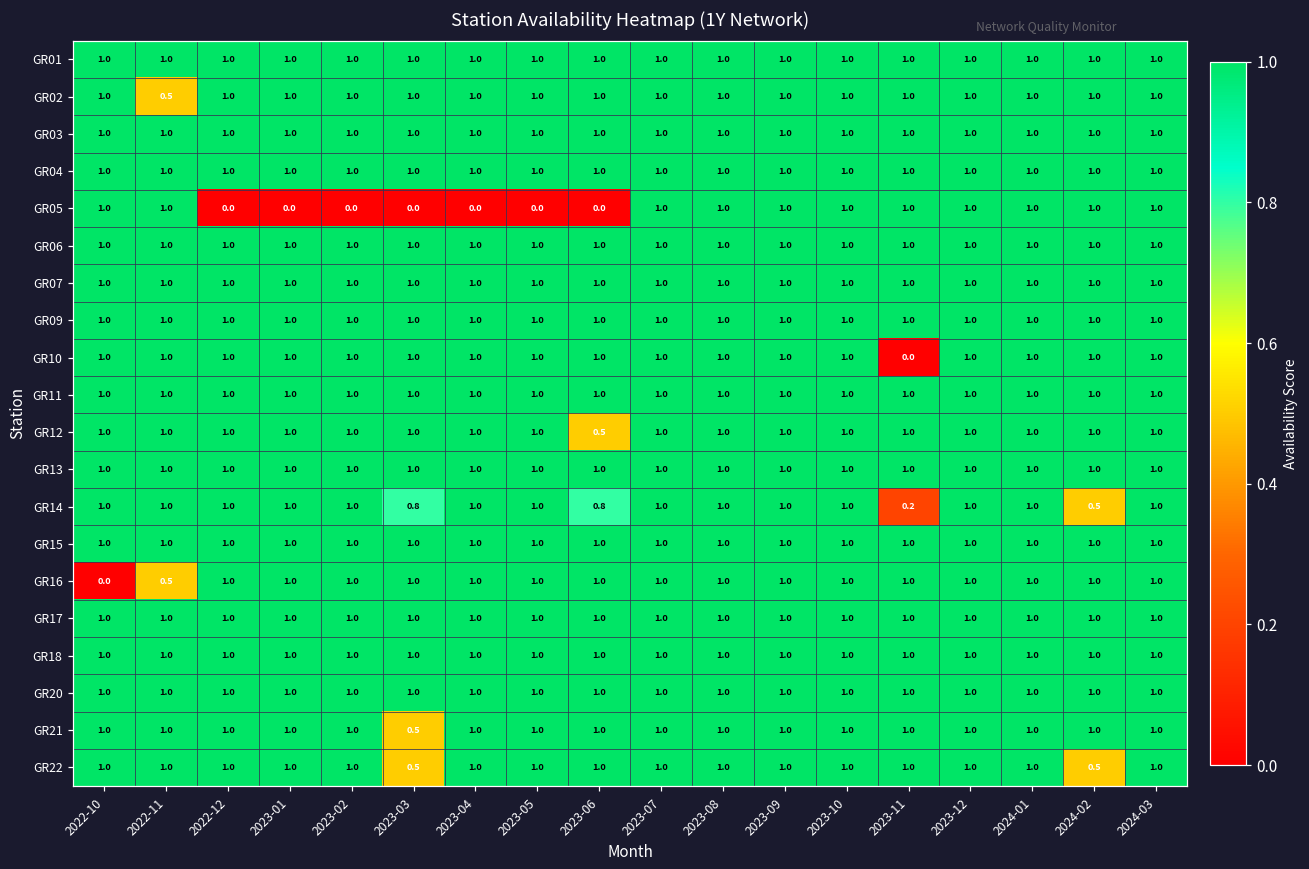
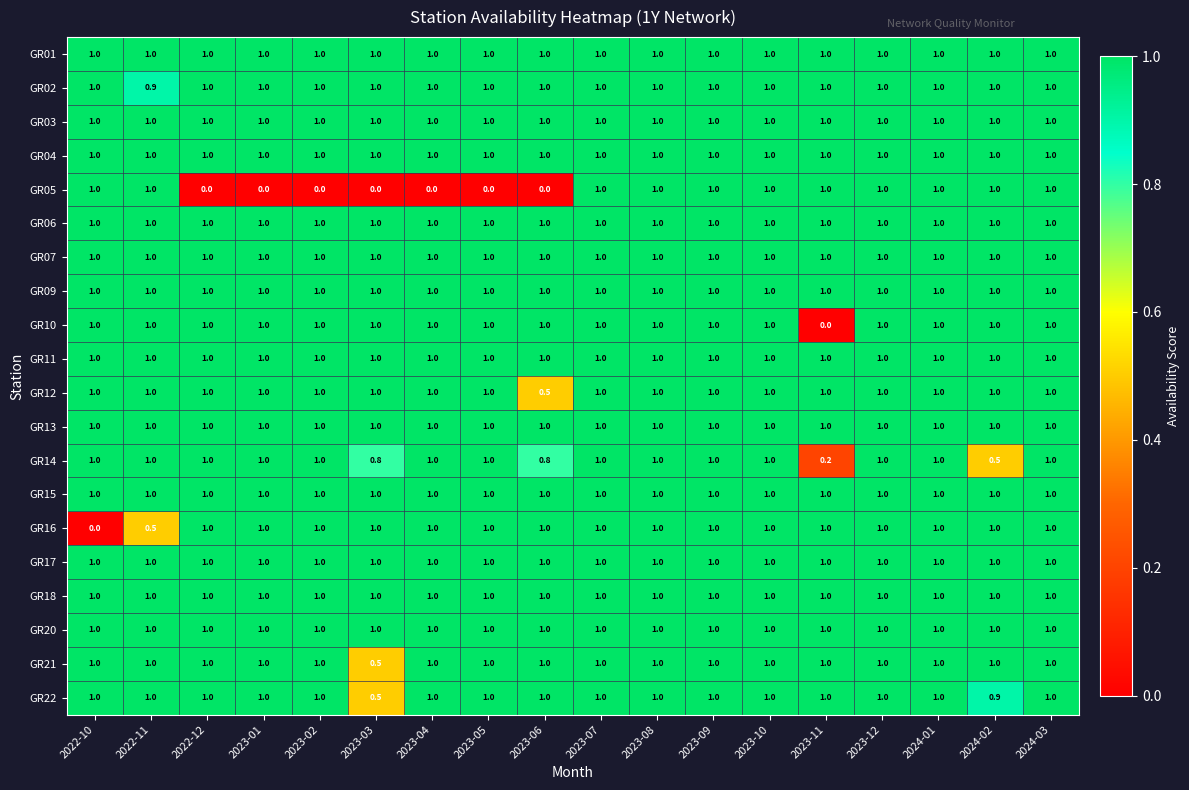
GR02, 2022-11: 0.5 -> 0.9
GR22, 2024-02: 0.5 -> 0.9
